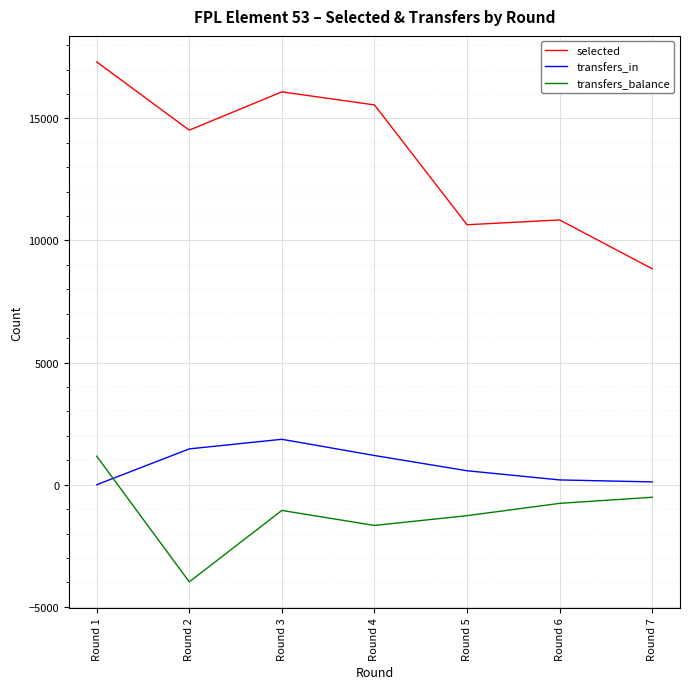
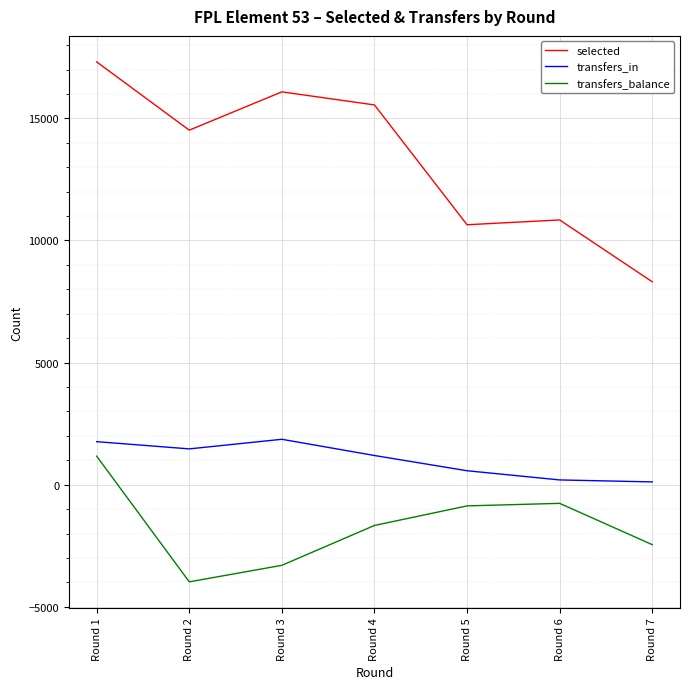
transfers_in, Round 1: 0 -> 1800
transfers_balance, Round 3: -1100 -> -3300
transfers_balance, Round 5: -1300 -> -900
selected, Round 7: 8800 -> 8300
transfers_balance, Round 7: -500 -> -2500
